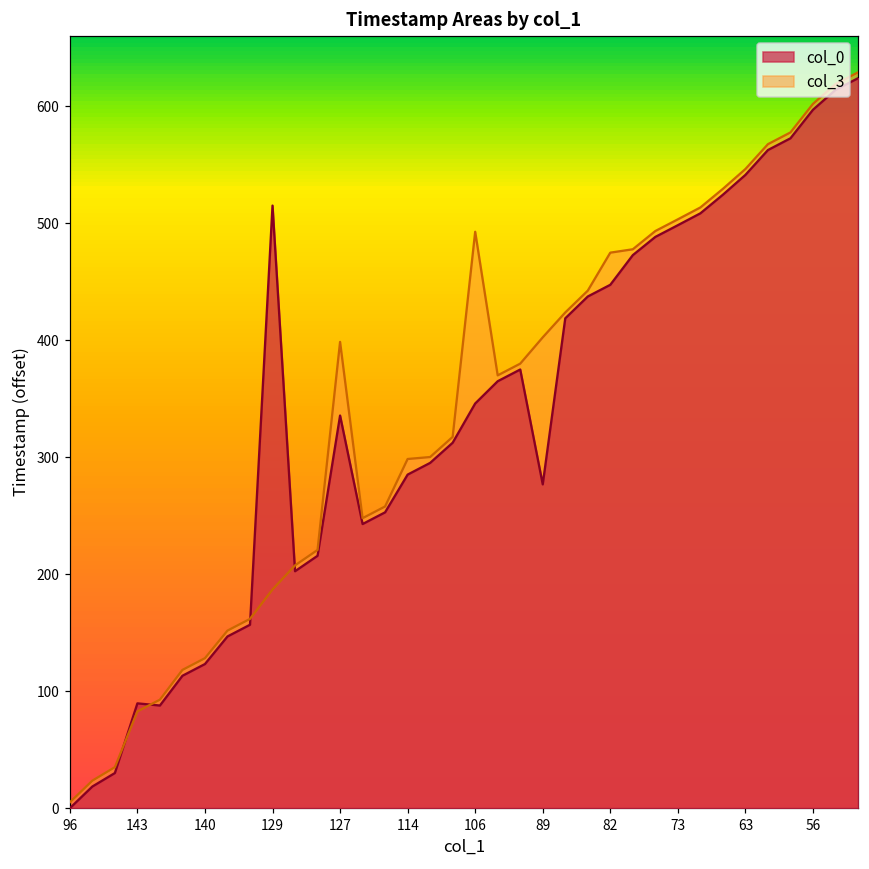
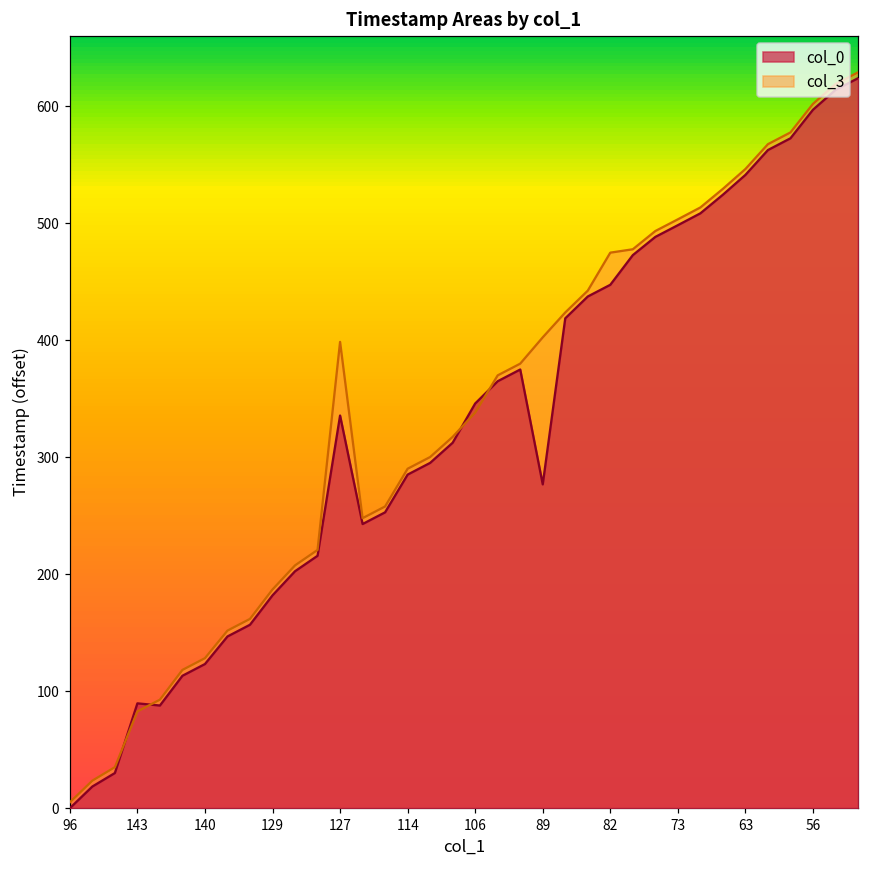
col_0, 129: 515 -> 182
col_3, 114: 299 -> 290
col_3, 106: 493 -> 338
